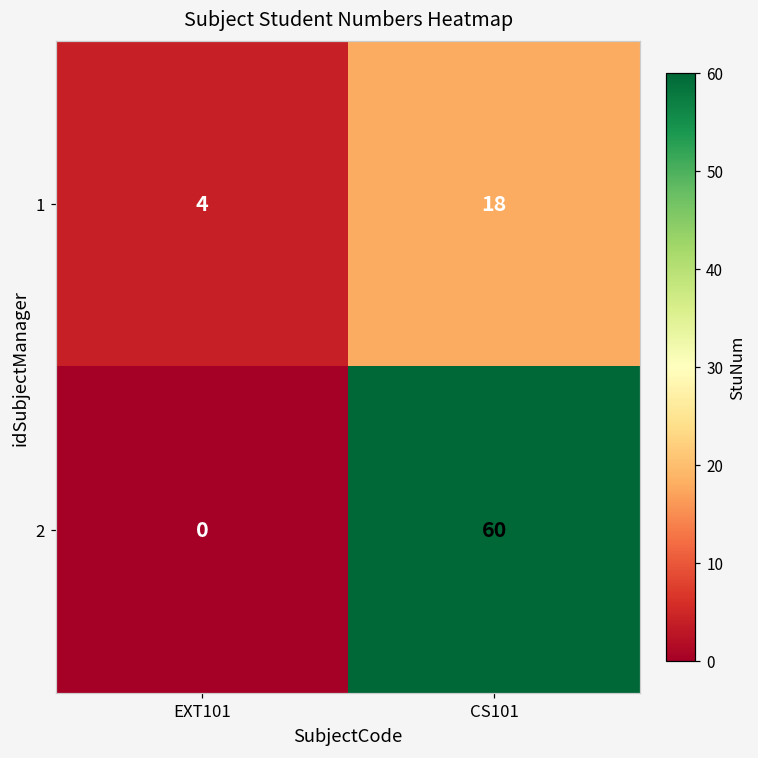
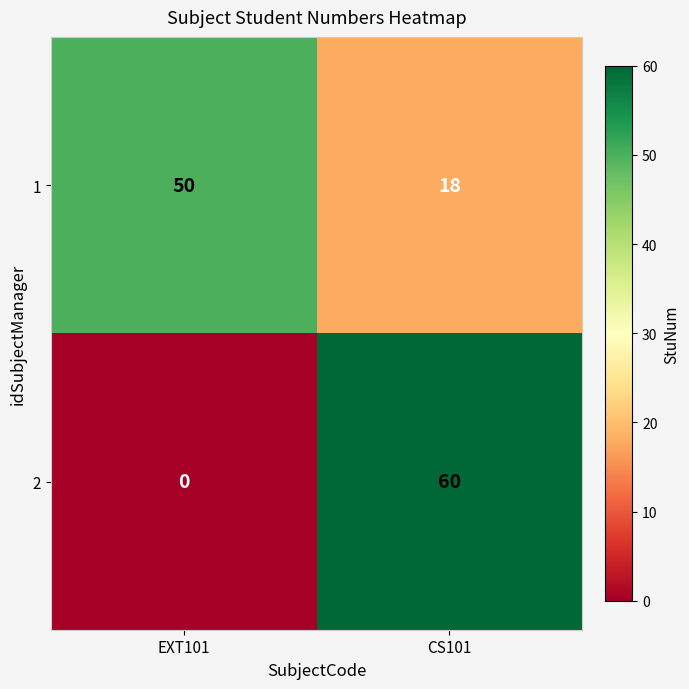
1, EXT101: 4 -> 50
